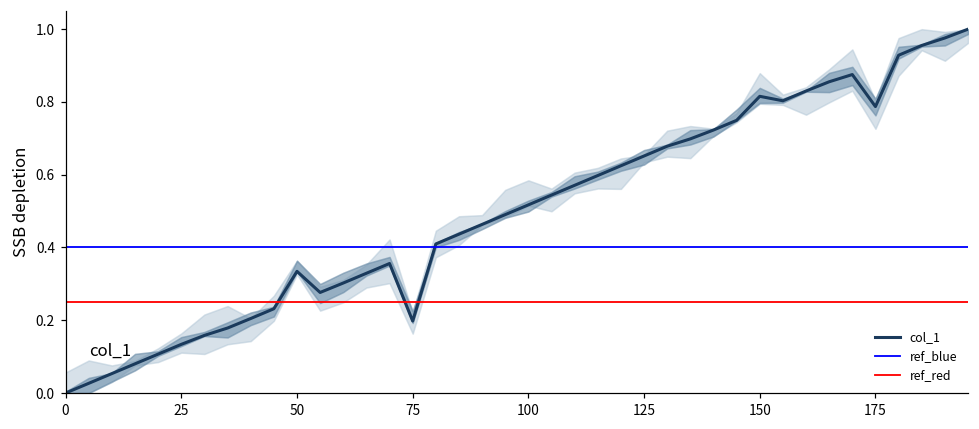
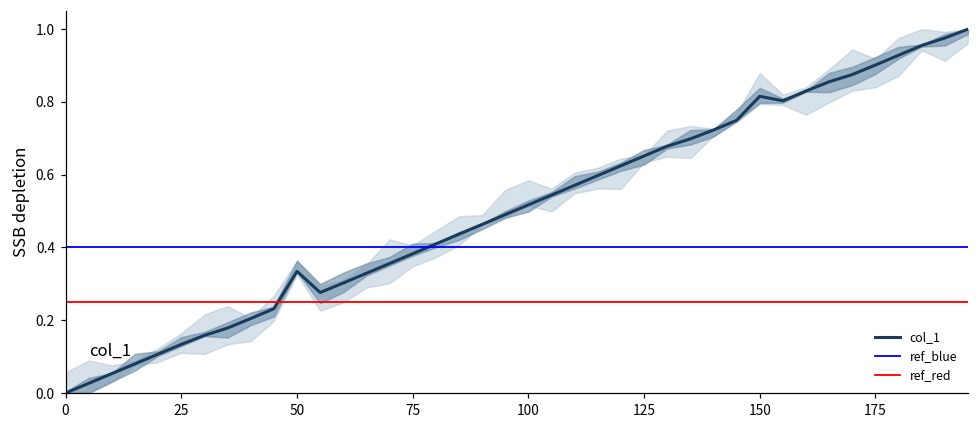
col_1, 75: 0.20 -> 0.38
col_1, 175: 0.79 -> 0.90
